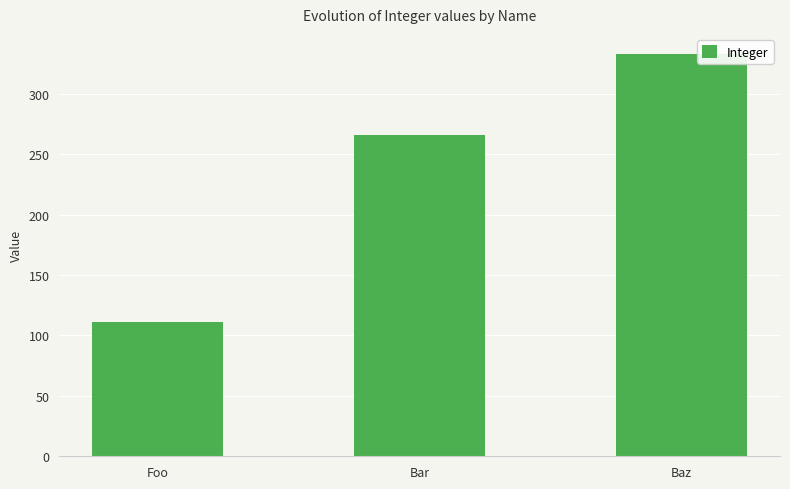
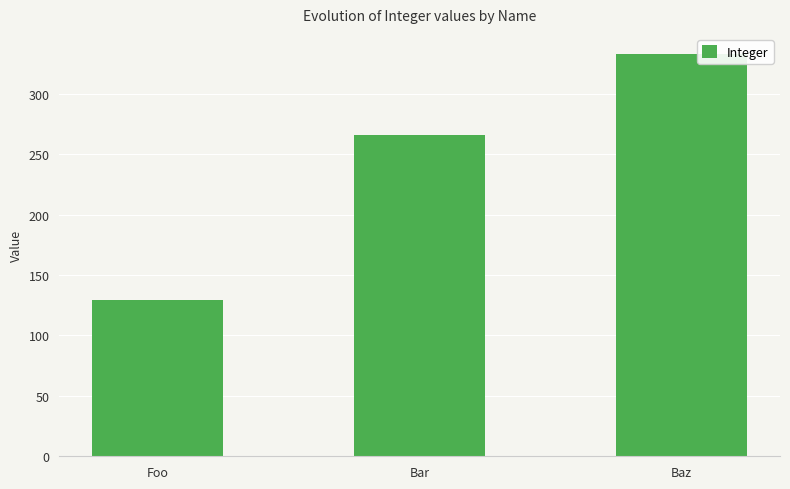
Foo: 111 -> 129
